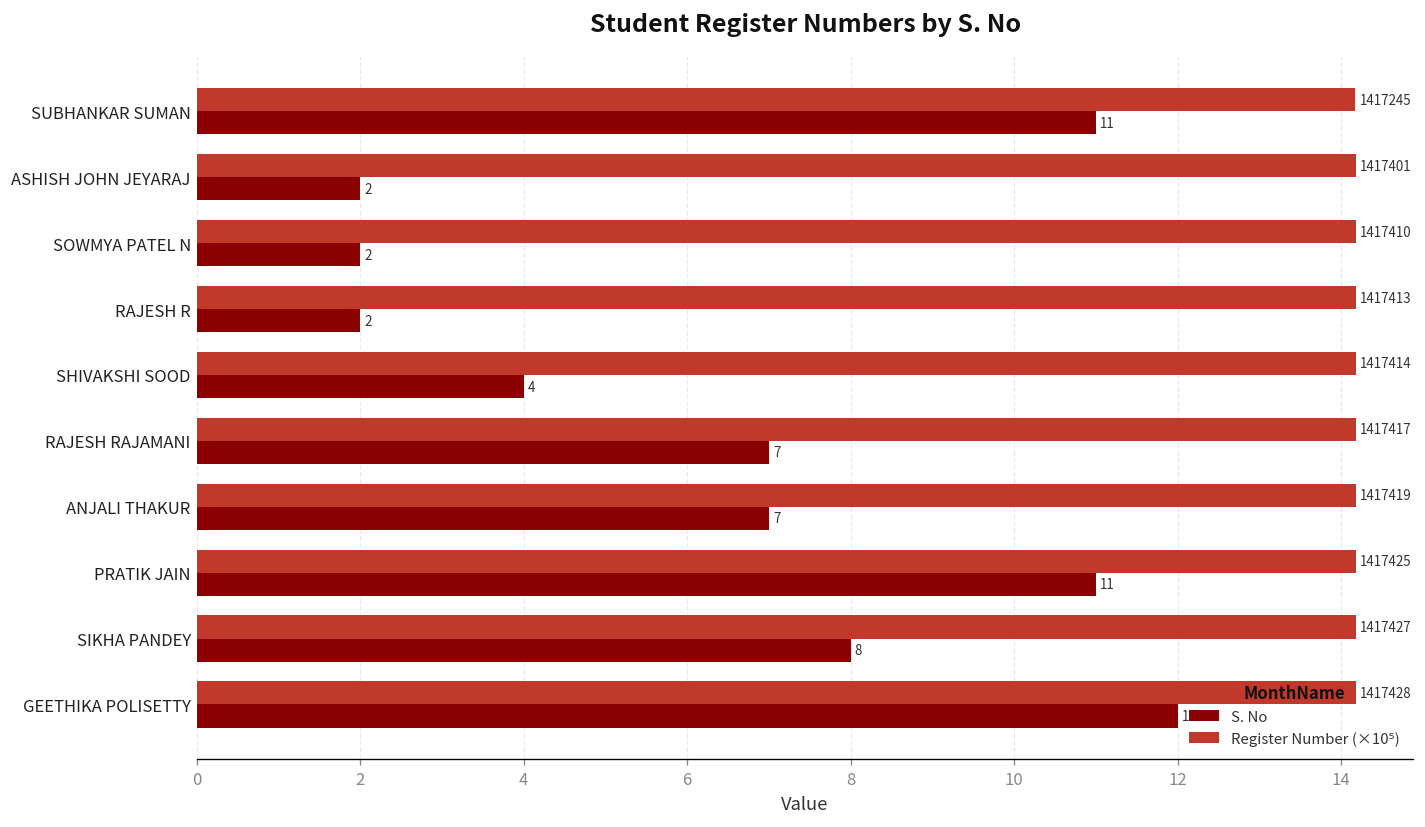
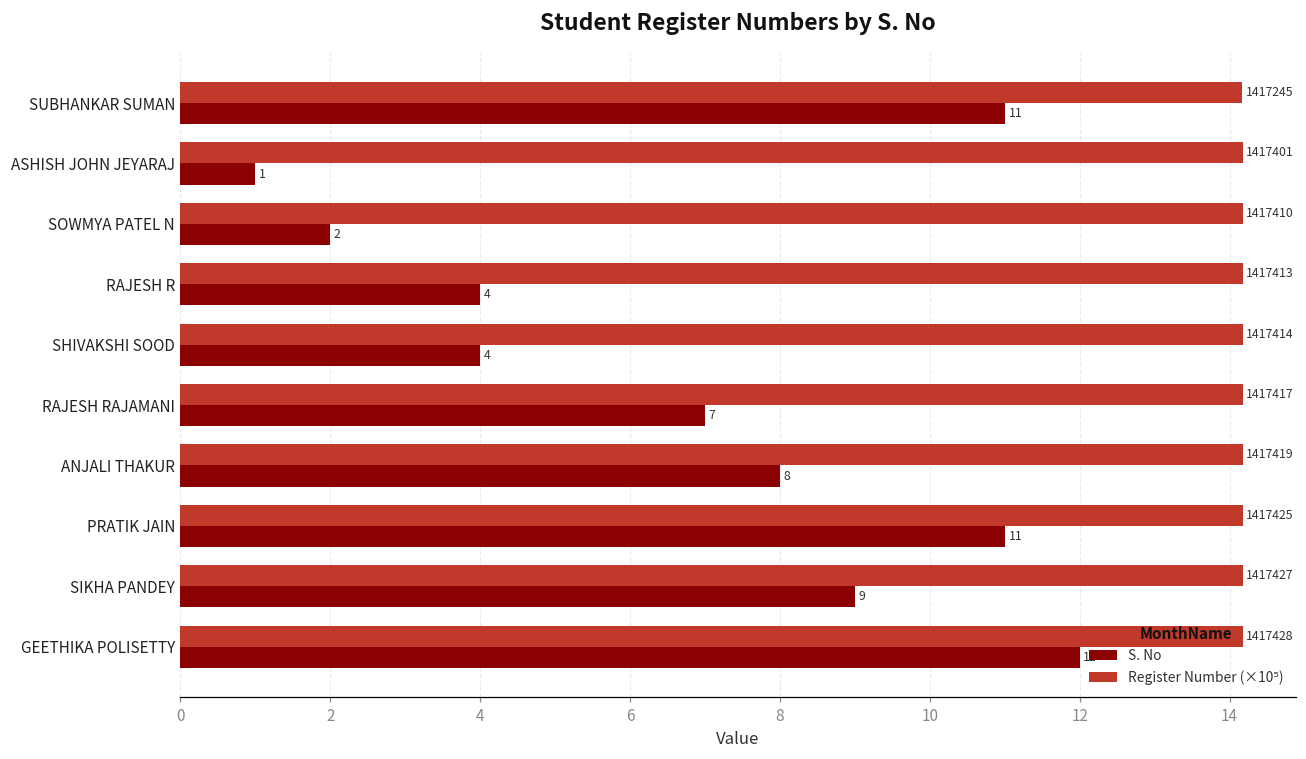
S. No, ASHISH JOHN JEYARAJ: 2 -> 1
S. No, RAJESH R: 2 -> 4
S. No, ANJALI THAKUR: 7 -> 8
S. No, SIKHA PANDEY: 8 -> 9
